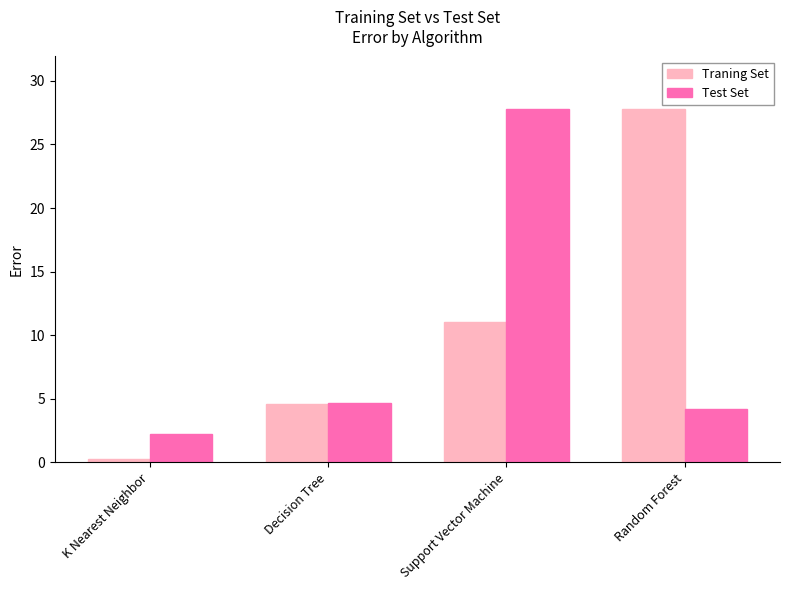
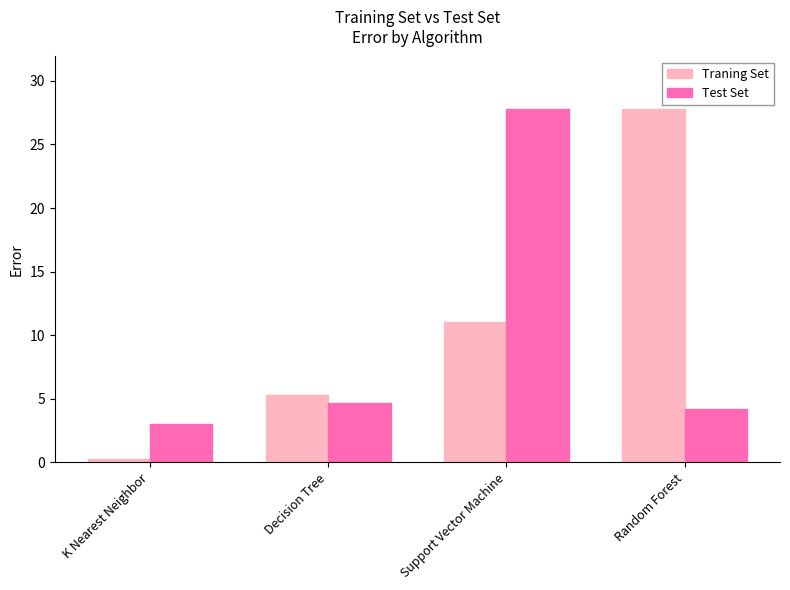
Test Set, K Nearest Neighbor: 2.2 -> 3.0
Traning Set, Decision Tree: 4.6 -> 5.3
